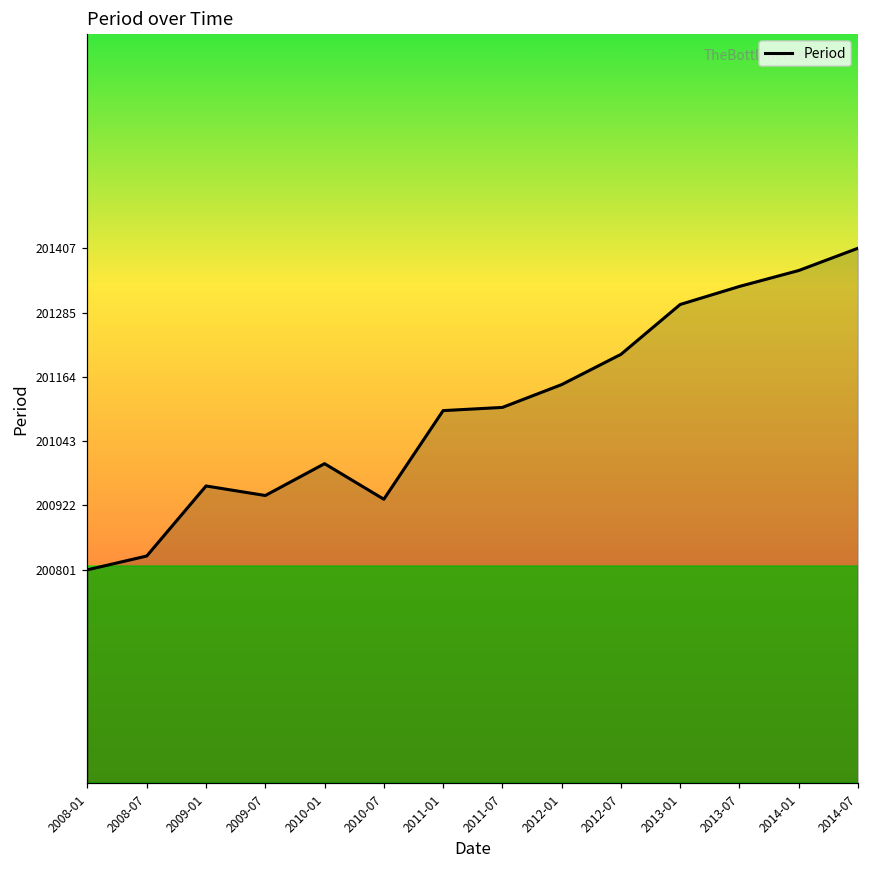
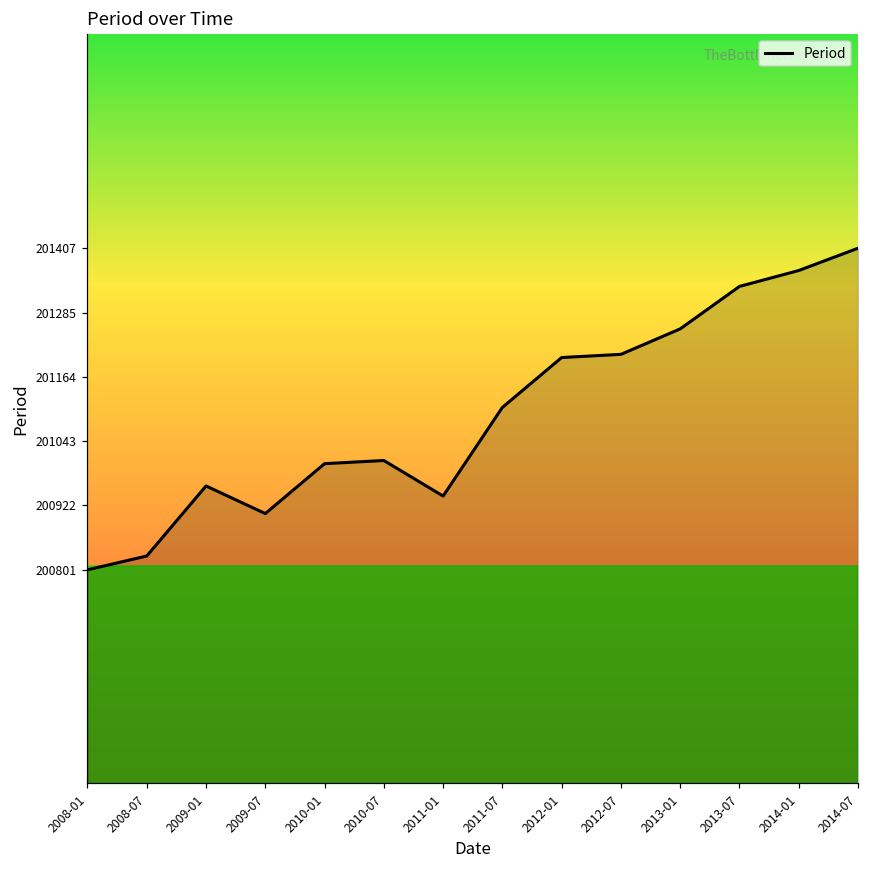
2009-07: 200940 -> 200910
2010-07: 200930 -> 201010
2011-01: 201100 -> 200940
2012-01: 201150 -> 201200
2013-01: 201300 -> 201260
